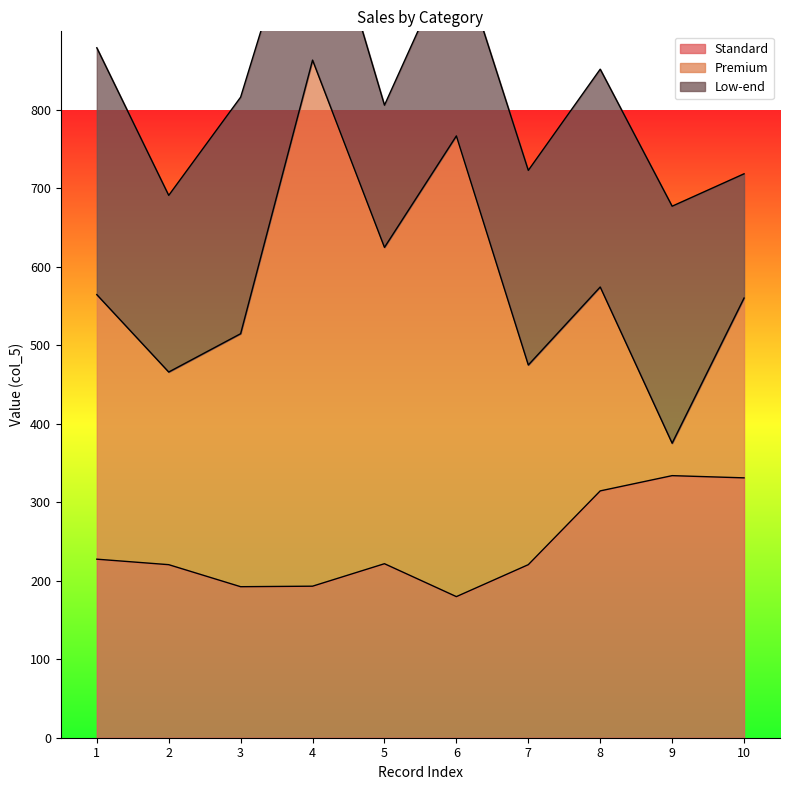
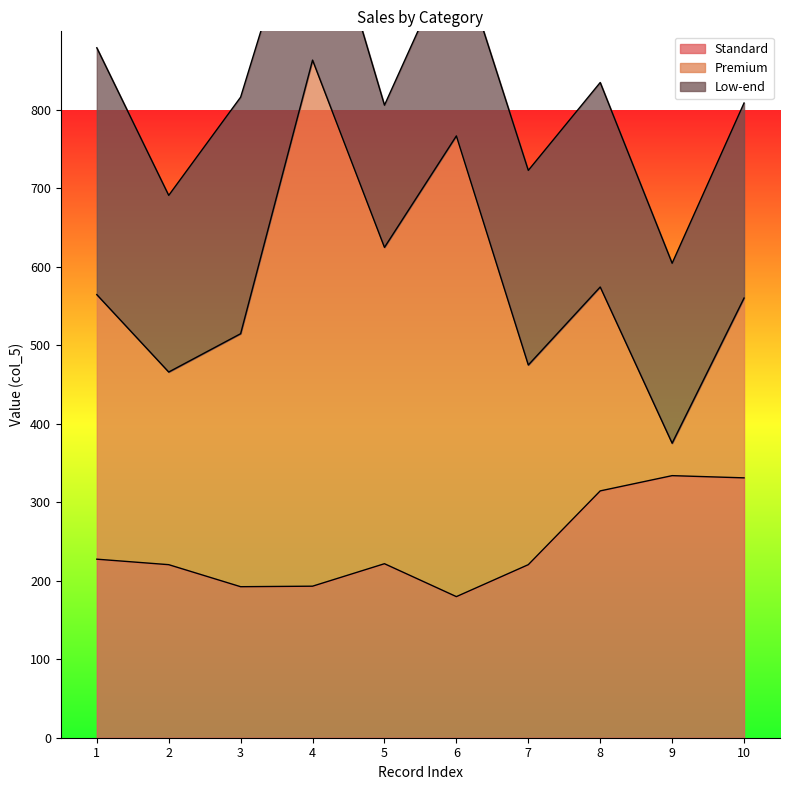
Low-end, 8: 280 -> 260
Low-end, 9: 300 -> 230
Low-end, 10: 160 -> 250
